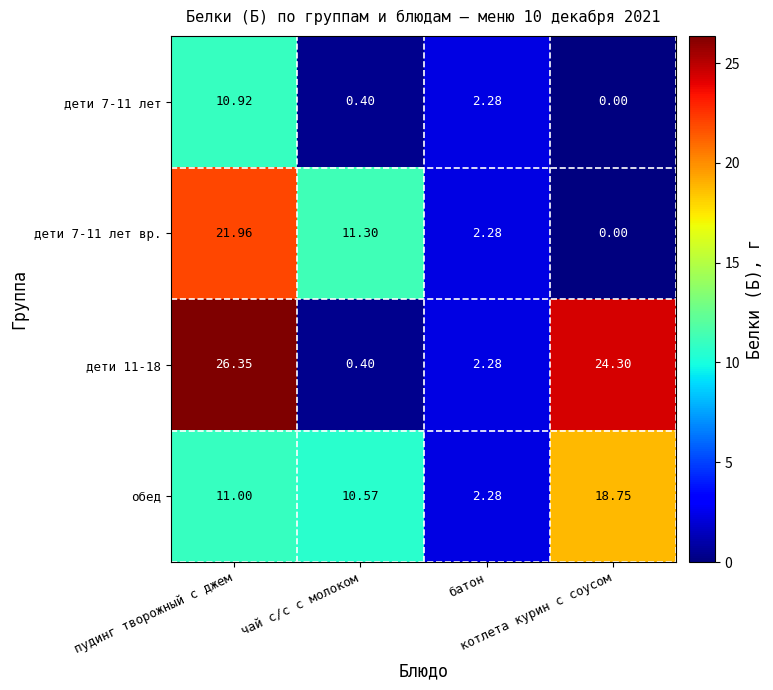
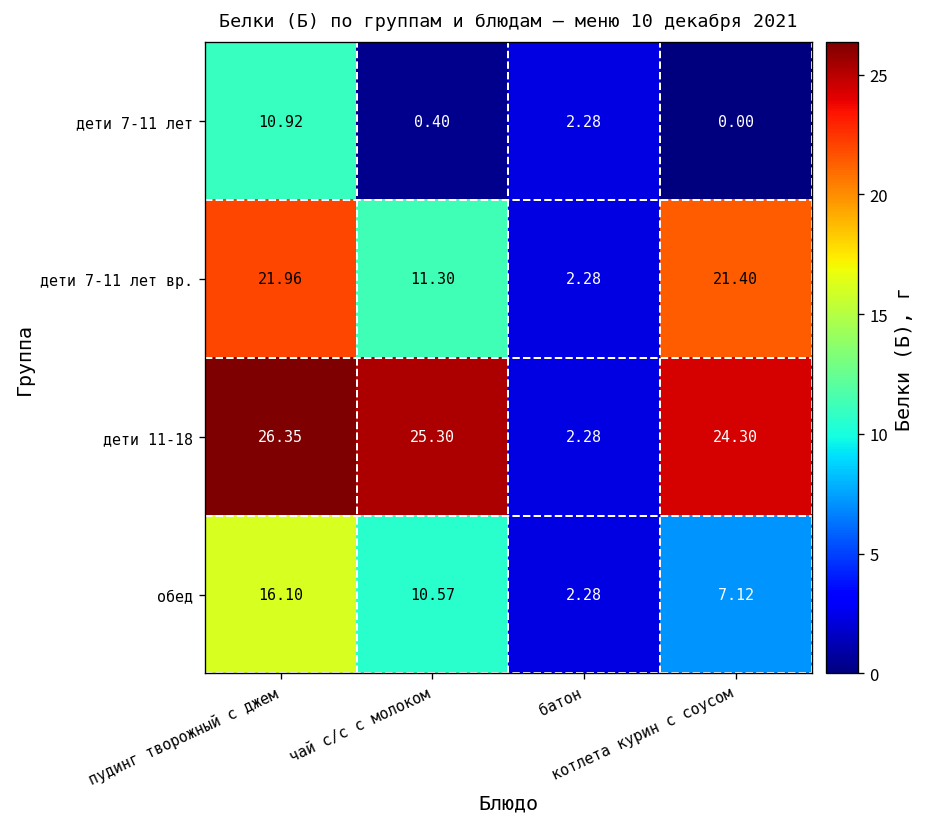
дети 7-11 лет вр., котлета курин с соусом: 0.00 -> 21.40
дети 11-18, чай с/с с молоком: 0.40 -> 25.30
обед, пудинг творожный с джем: 11.00 -> 16.10
обед, котлета курин с соусом: 18.75 -> 7.12
